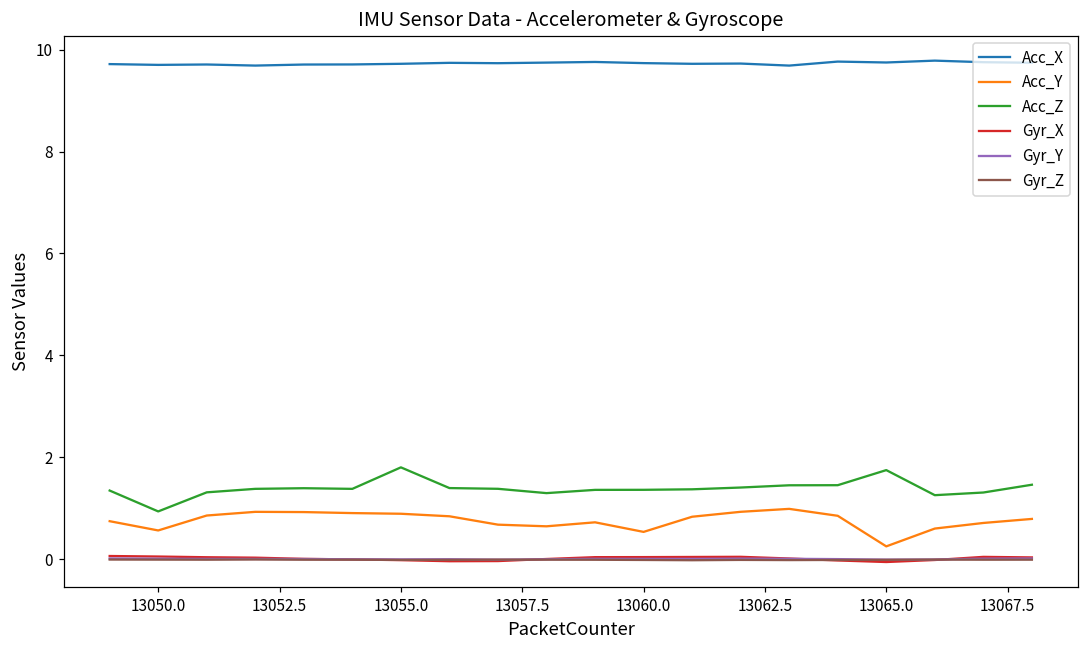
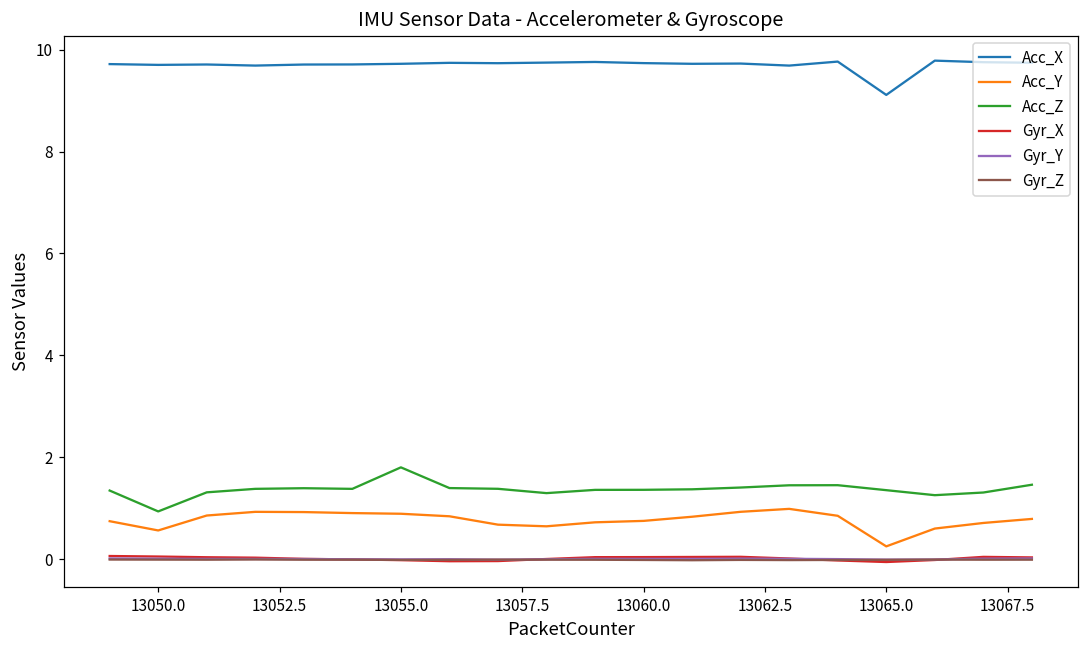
Acc_Y, 13060.0: 0.5 -> 0.8
Acc_X, 13065.0: 9.7 -> 9.1
Acc_Z, 13065.0: 1.7 -> 1.4
